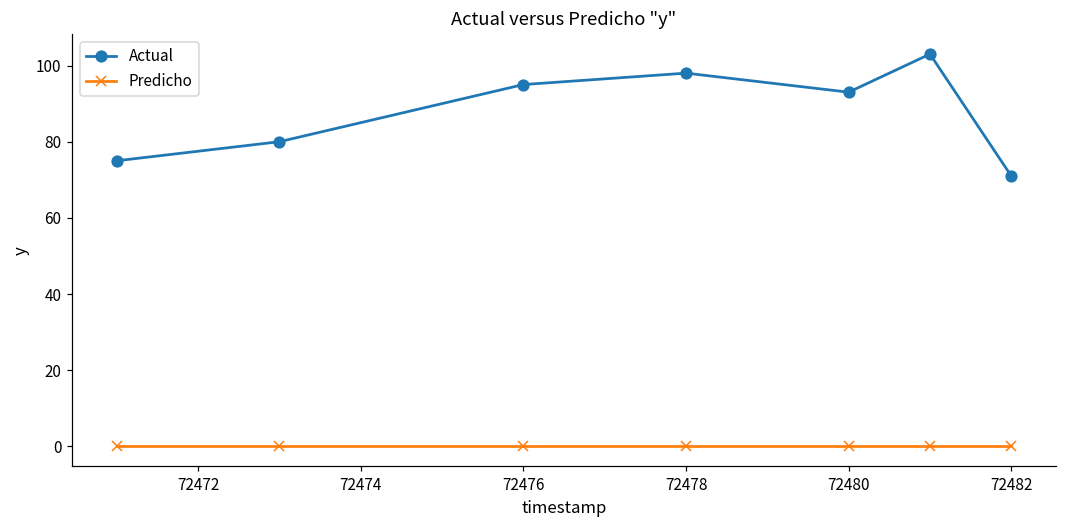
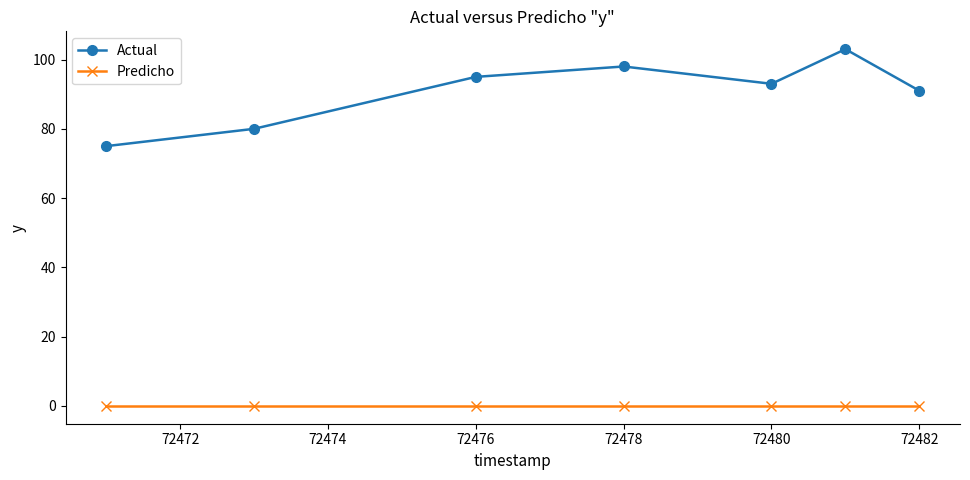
Actual, 72482: 71 -> 91
